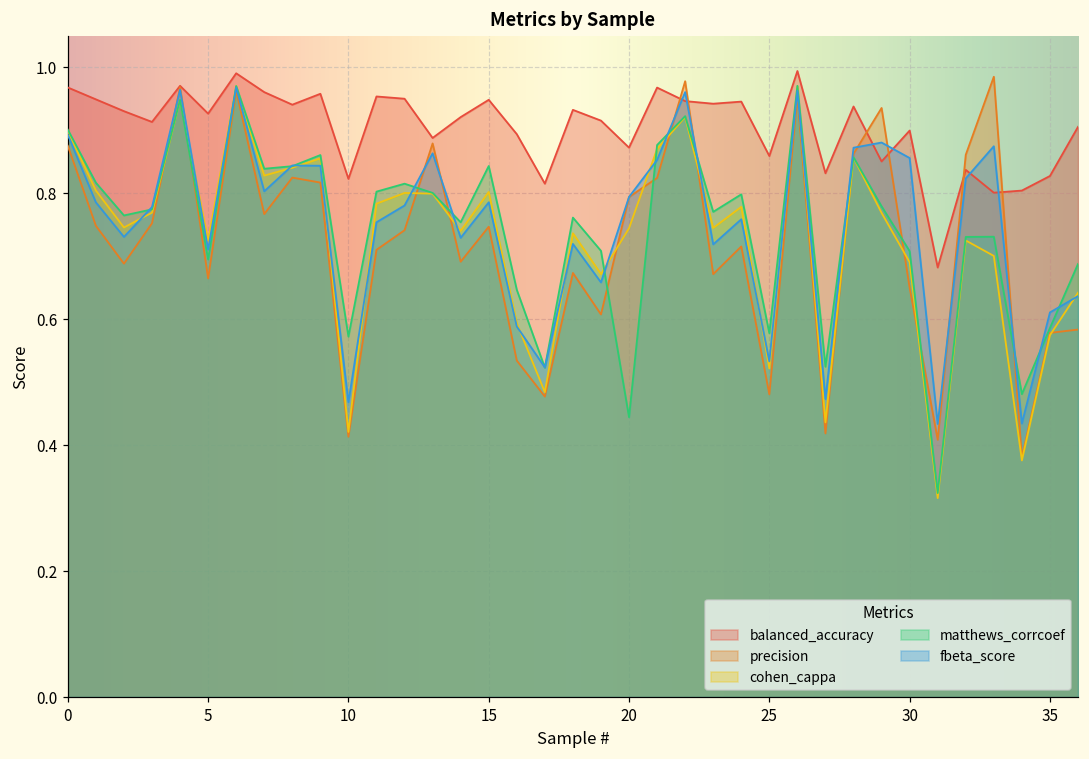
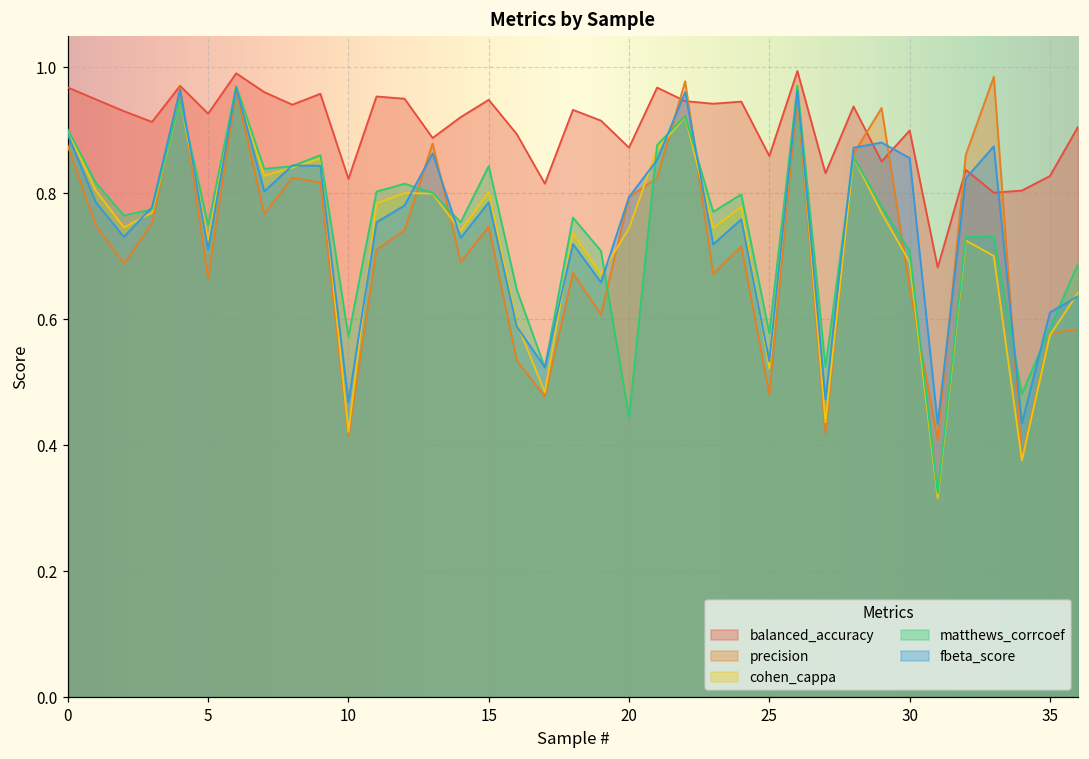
matthews_corrcoef, 5: 0.69 -> 0.75
